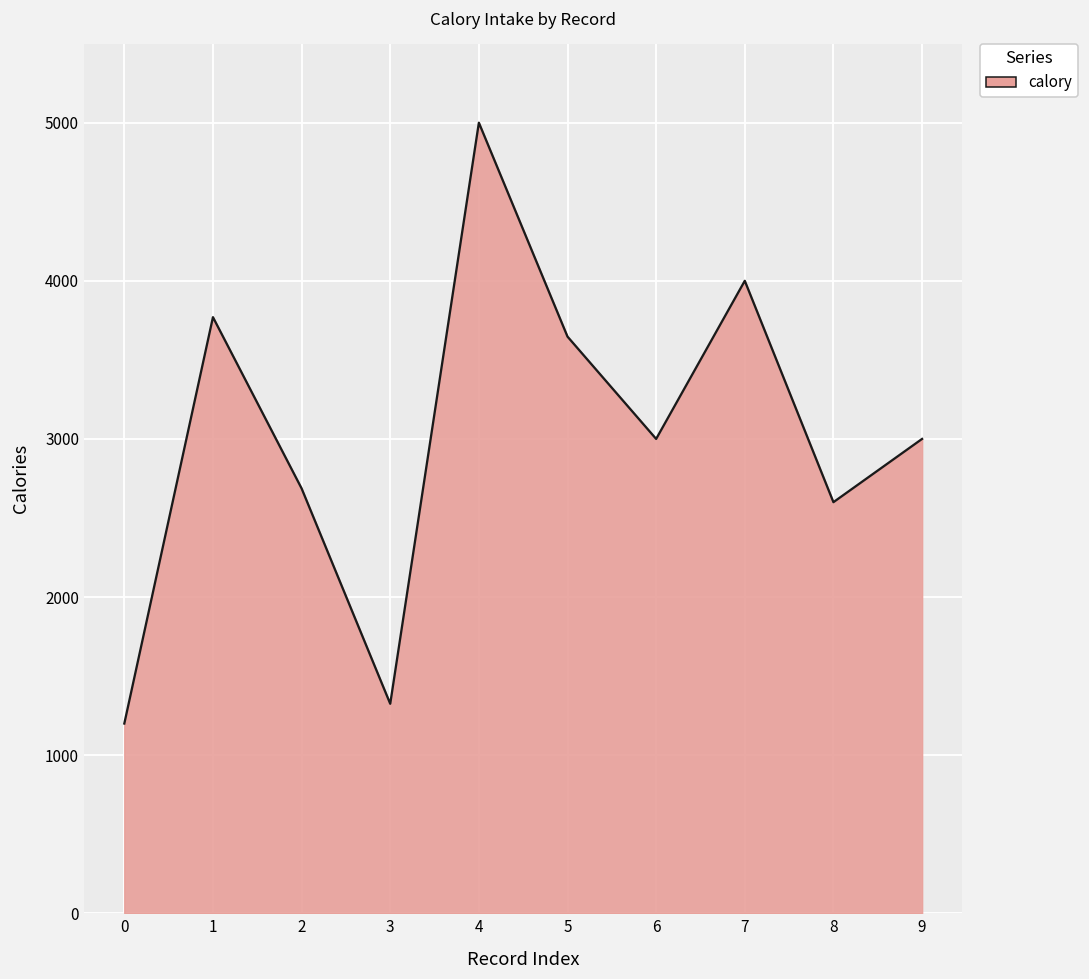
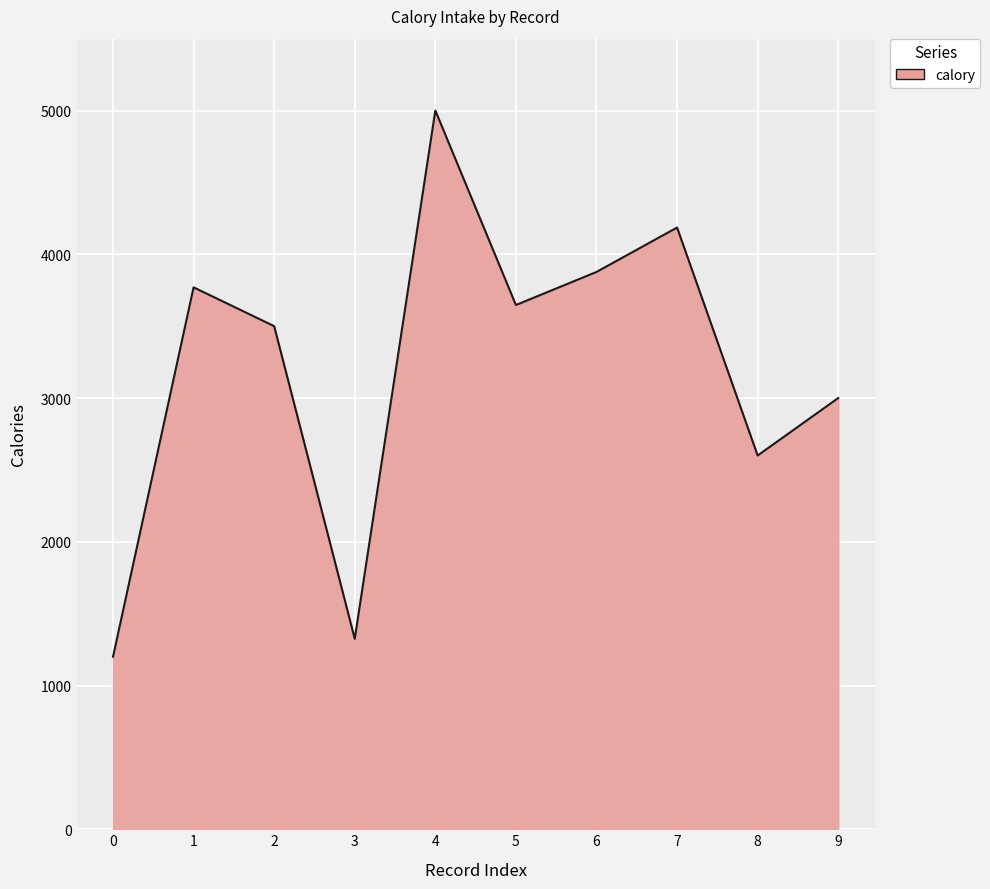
2: 2690 -> 3500
6: 3000 -> 3880
7: 4000 -> 4190
